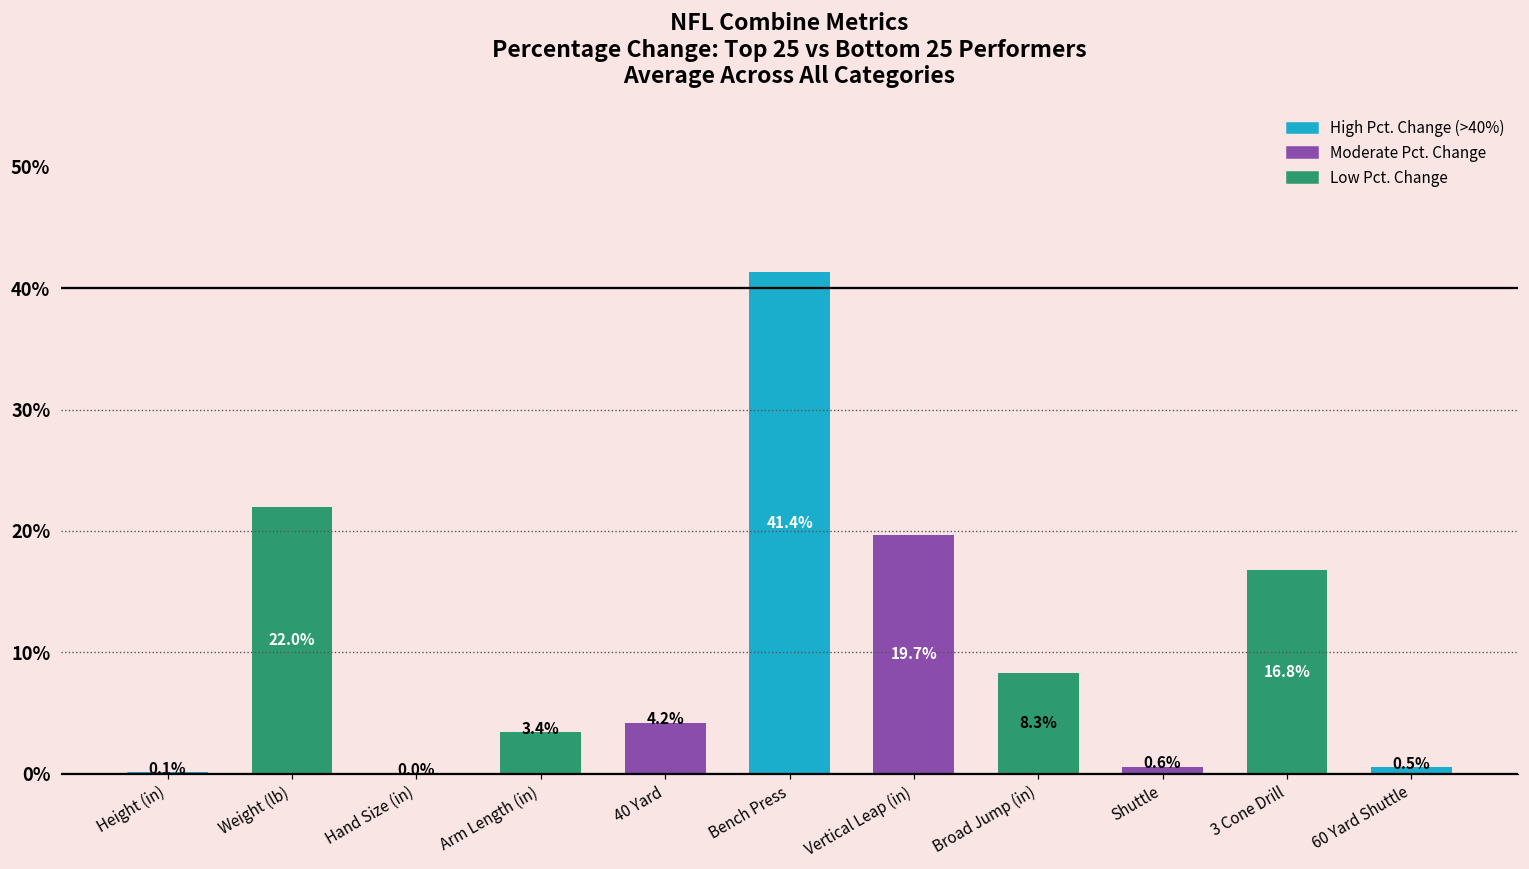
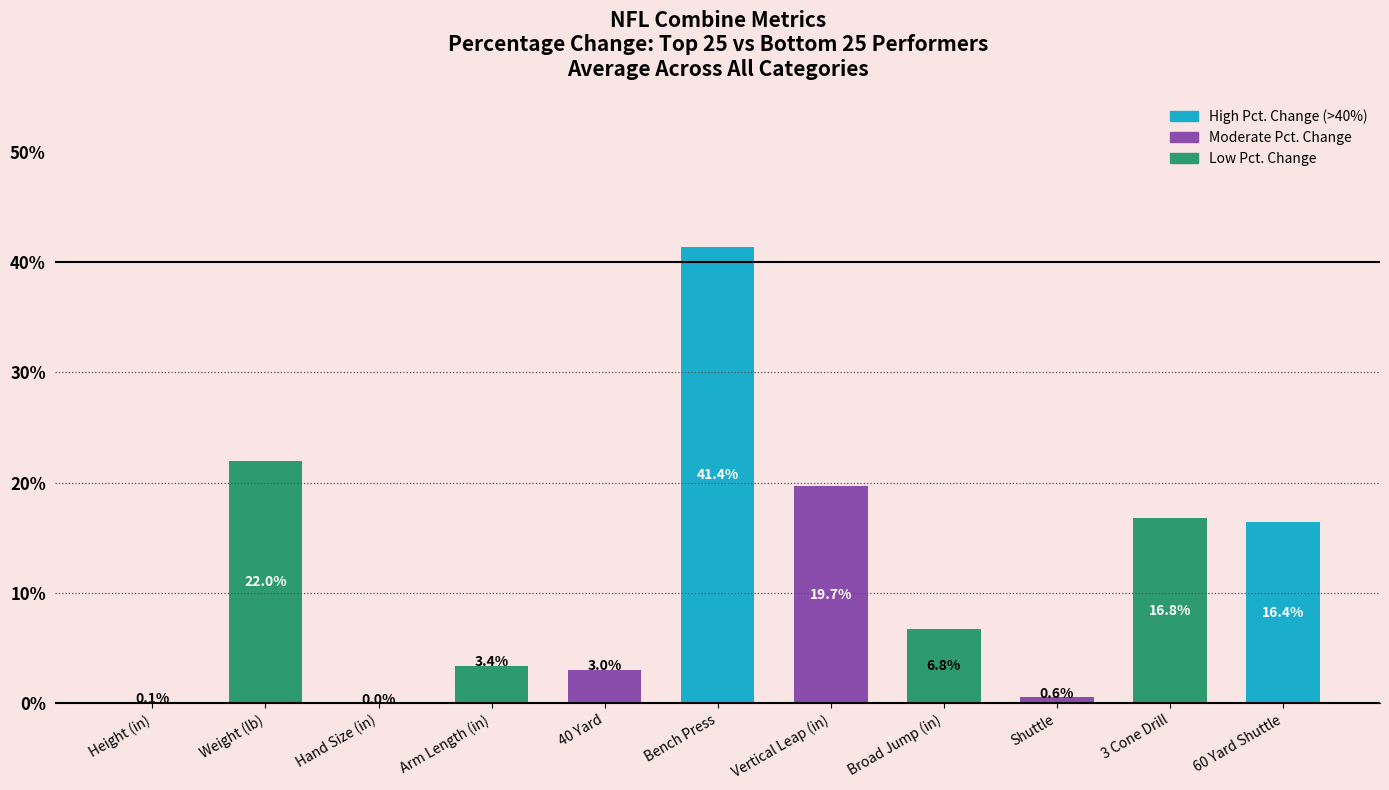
40 Yard: 4.2% -> 3.0%
Broad Jump (in): 8.3% -> 6.8%
60 Yard Shuttle: 0.5% -> 16.4%
